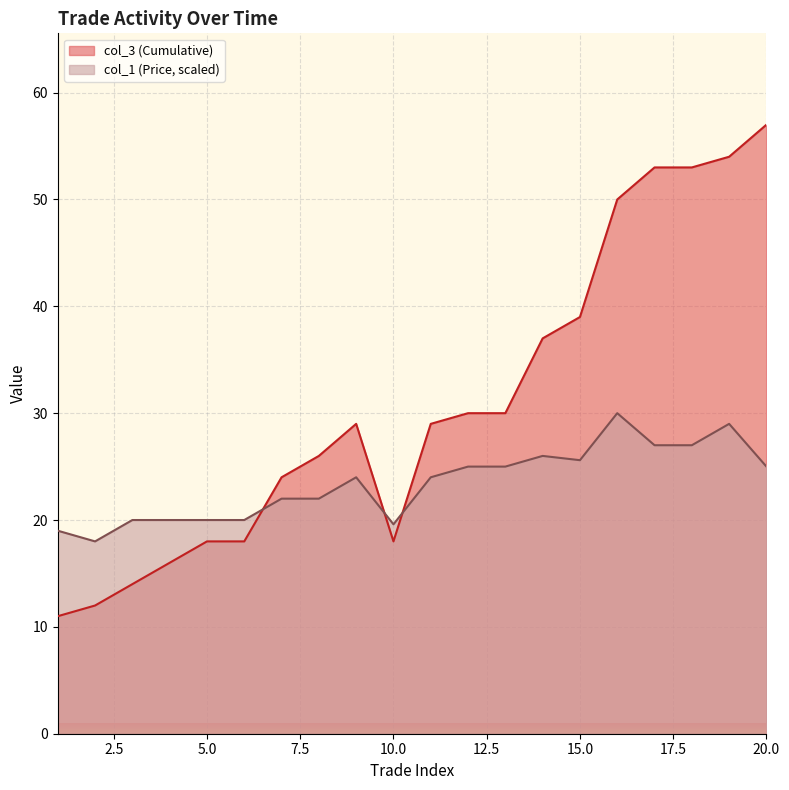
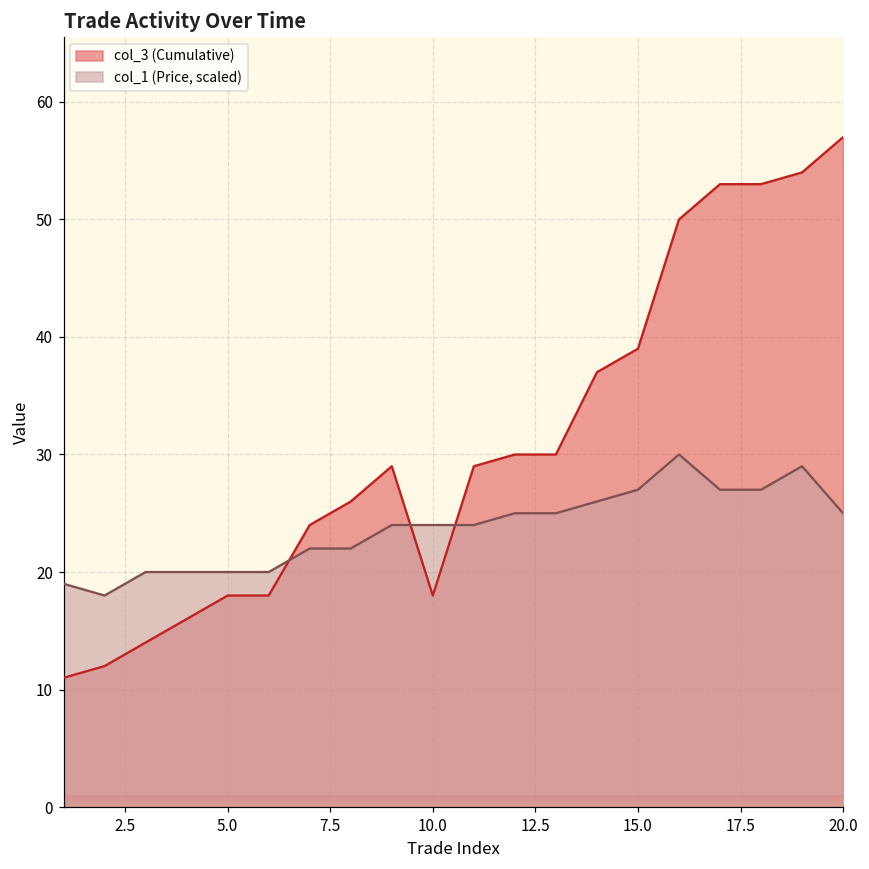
col_1 (Price, scaled), 10.0: 19.6 -> 24.0
col_1 (Price, scaled), 15.0: 25.6 -> 27.0
